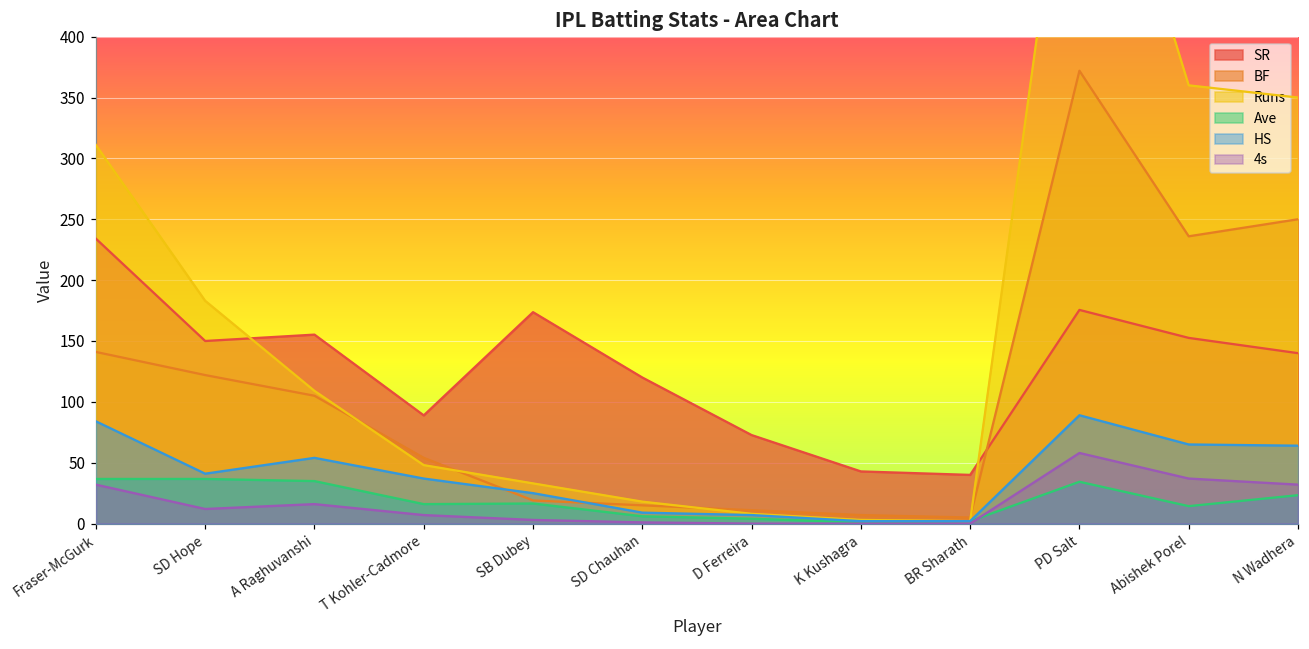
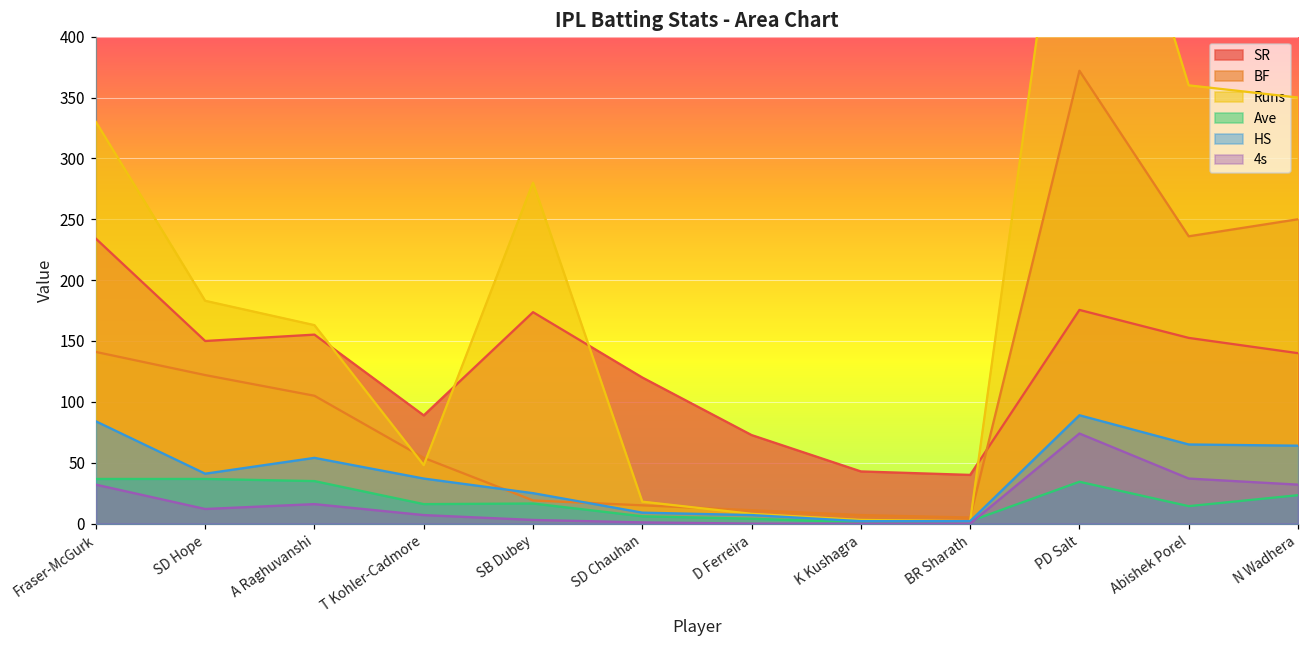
Runs, Fraser-McGurk: 311 -> 330
Runs, A Raghuvanshi: 109 -> 163
Runs, SB Dubey: 33 -> 280
4s, PD Salt: 58 -> 74
